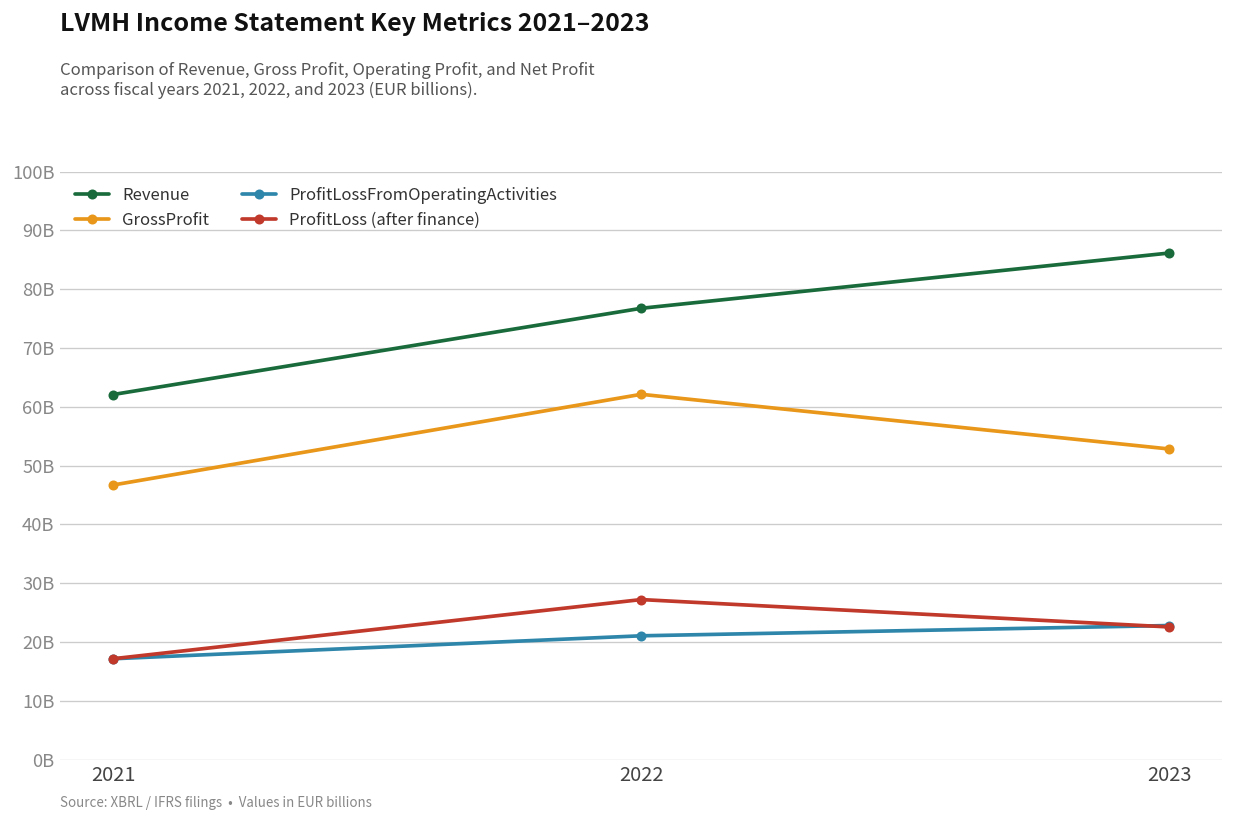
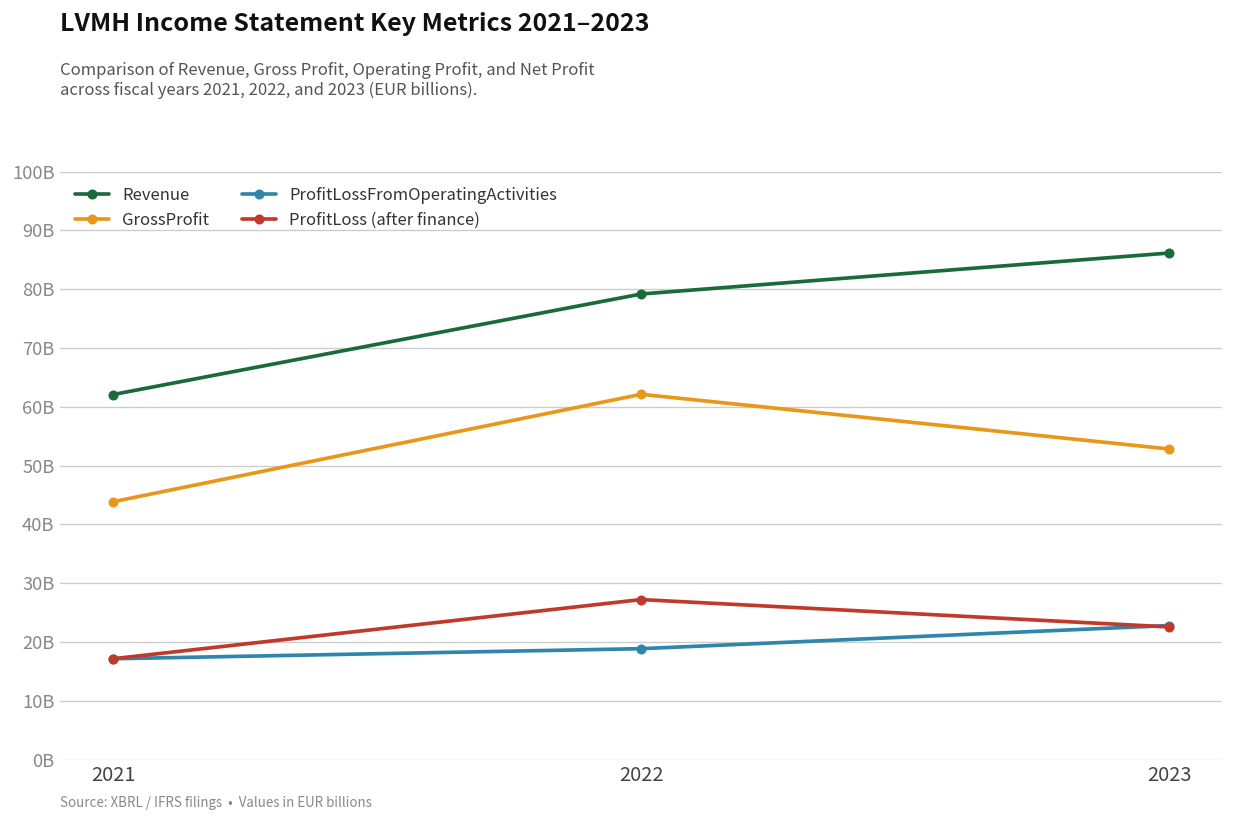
GrossProfit, 2021: 47000000000 -> 44000000000
Revenue, 2022: 77000000000 -> 79000000000
ProfitLossFromOperatingActivities, 2022: 21000000000 -> 19000000000
